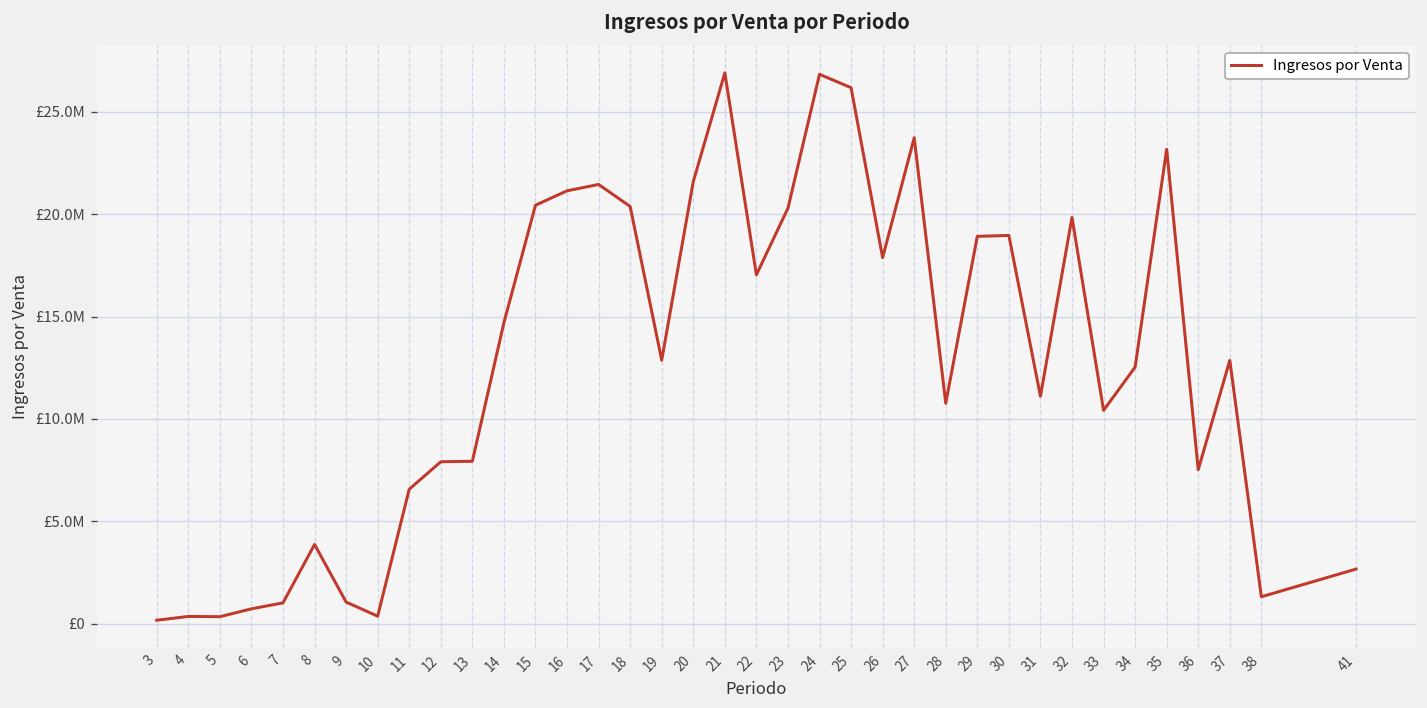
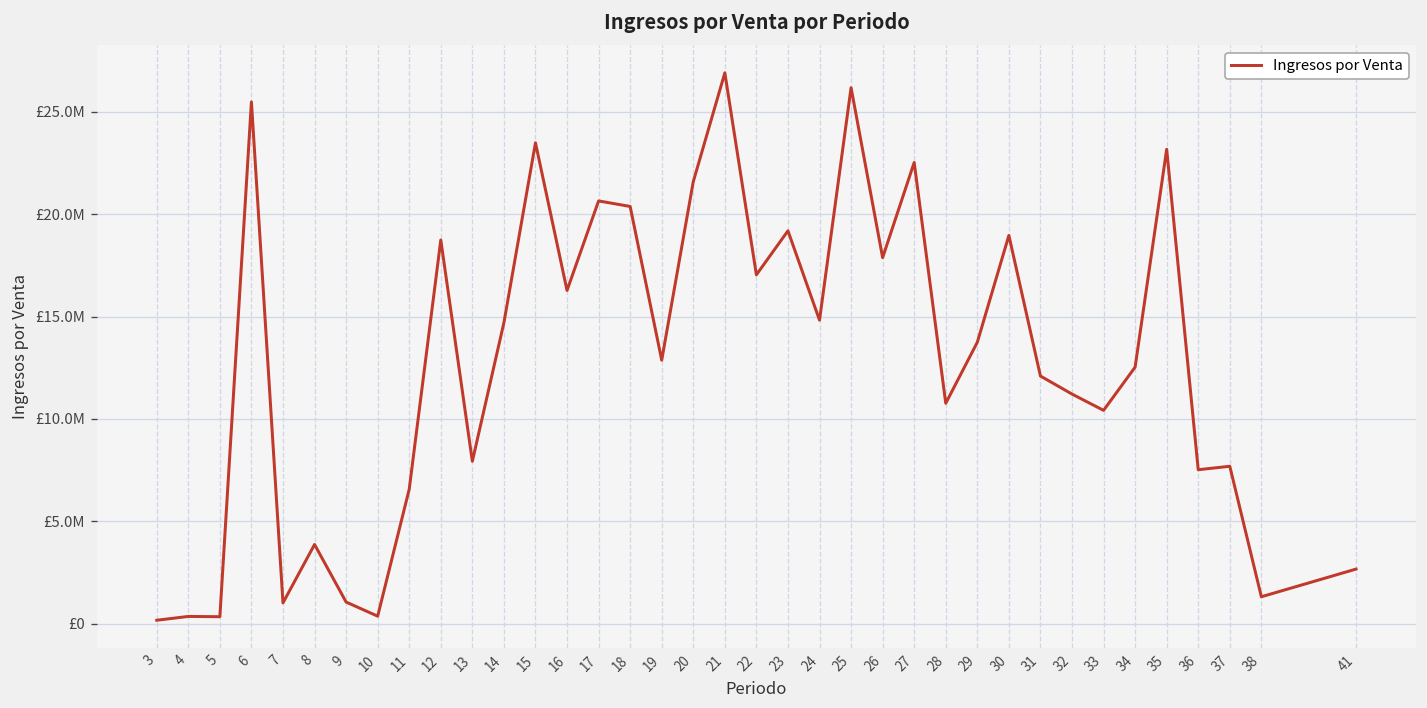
6: £700000 -> £25500000
12: £7900000 -> £18700000
15: £20400000 -> £23500000
16: £21100000 -> £16300000
17: £21500000 -> £20600000
23: £20300000 -> £19200000
24: £26800000 -> £14800000
27: £23700000 -> £22500000
29: £18900000 -> £13700000
31: £11100000 -> £12100000
32: £19800000 -> £11200000
37: £12900000 -> £7700000
